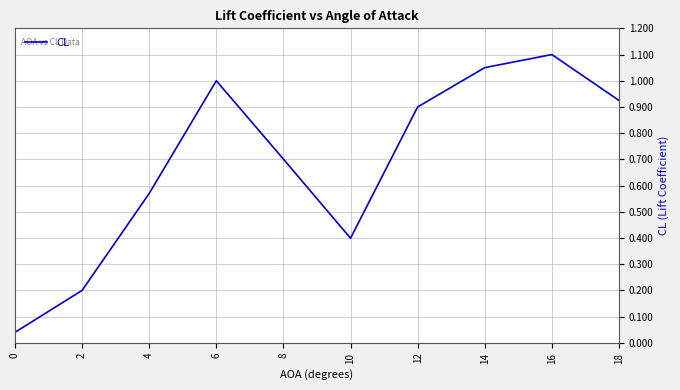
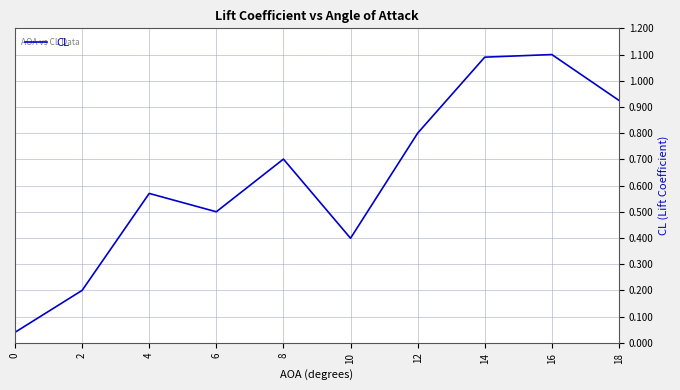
6: 1.0 -> 0.5
12: 0.9 -> 0.8
14: 1.05 -> 1.09
